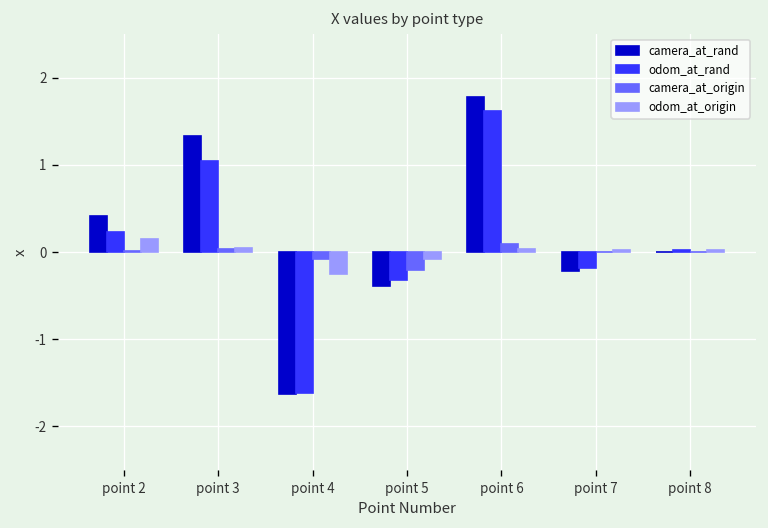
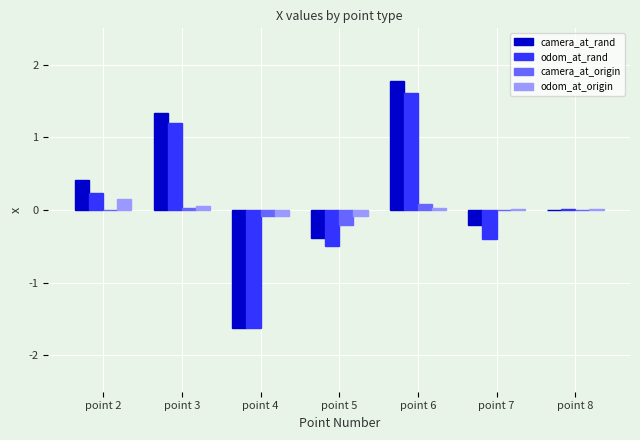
odom_at_rand, point 3: 1.0 -> 1.2
odom_at_origin, point 4: -0.2 -> -0.1
odom_at_rand, point 5: -0.3 -> -0.5
odom_at_rand, point 7: -0.2 -> -0.4
